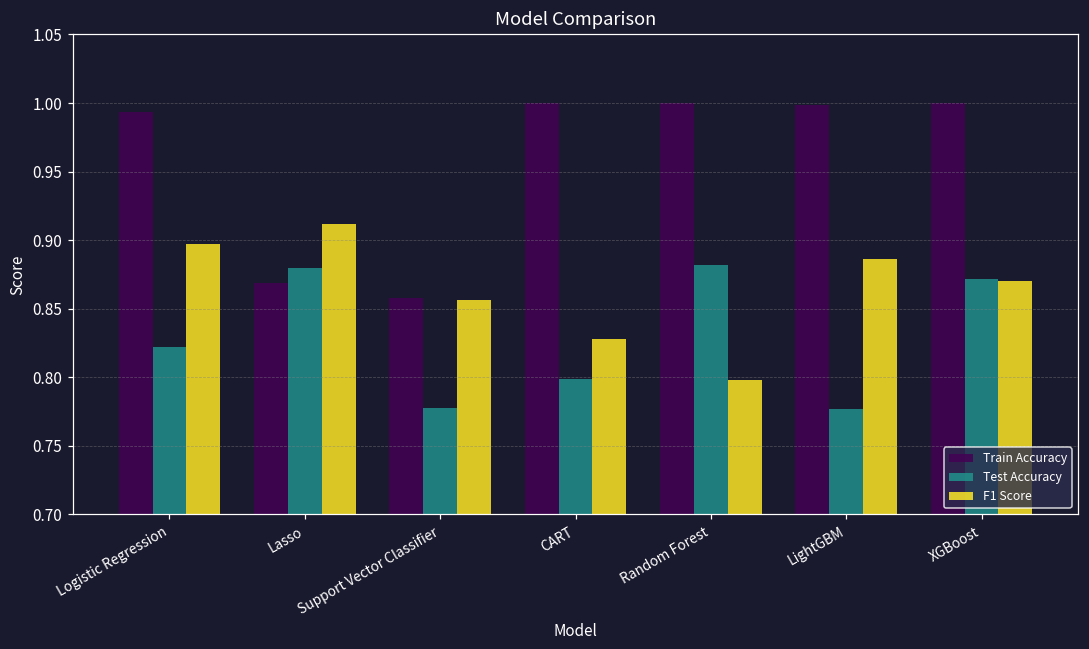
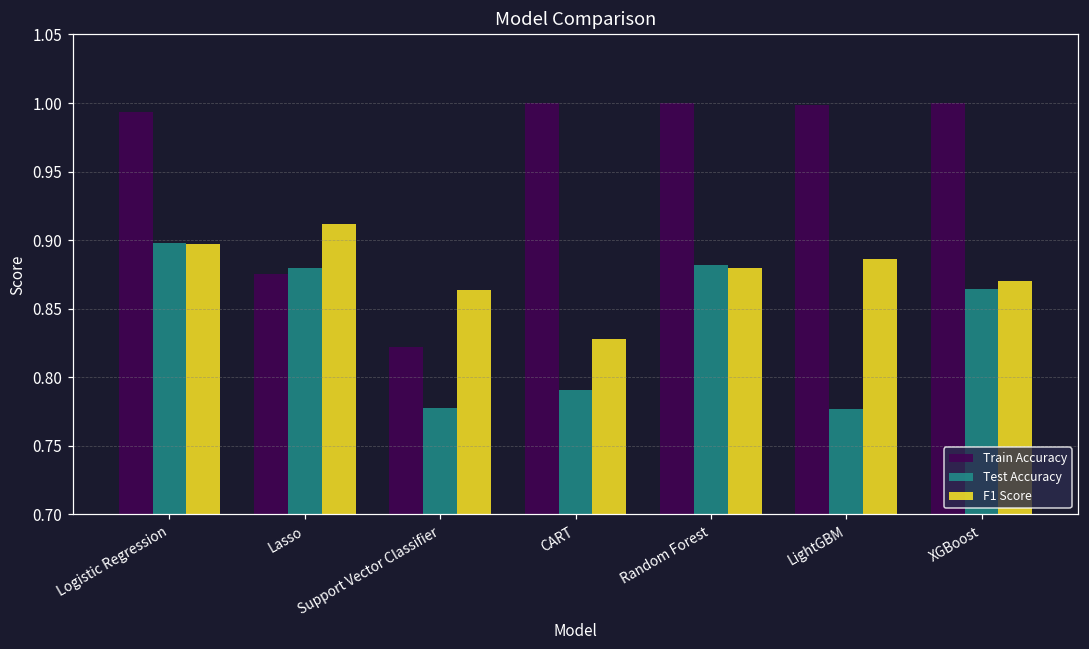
Test Accuracy, Logistic Regression: 0.822 -> 0.898
Train Accuracy, Lasso: 0.869 -> 0.876
Train Accuracy, Support Vector Classifier: 0.858 -> 0.822
F1 Score, Support Vector Classifier: 0.856 -> 0.864
Test Accuracy, CART: 0.799 -> 0.791
F1 Score, Random Forest: 0.798 -> 0.880
Test Accuracy, XGBoost: 0.871 -> 0.864
